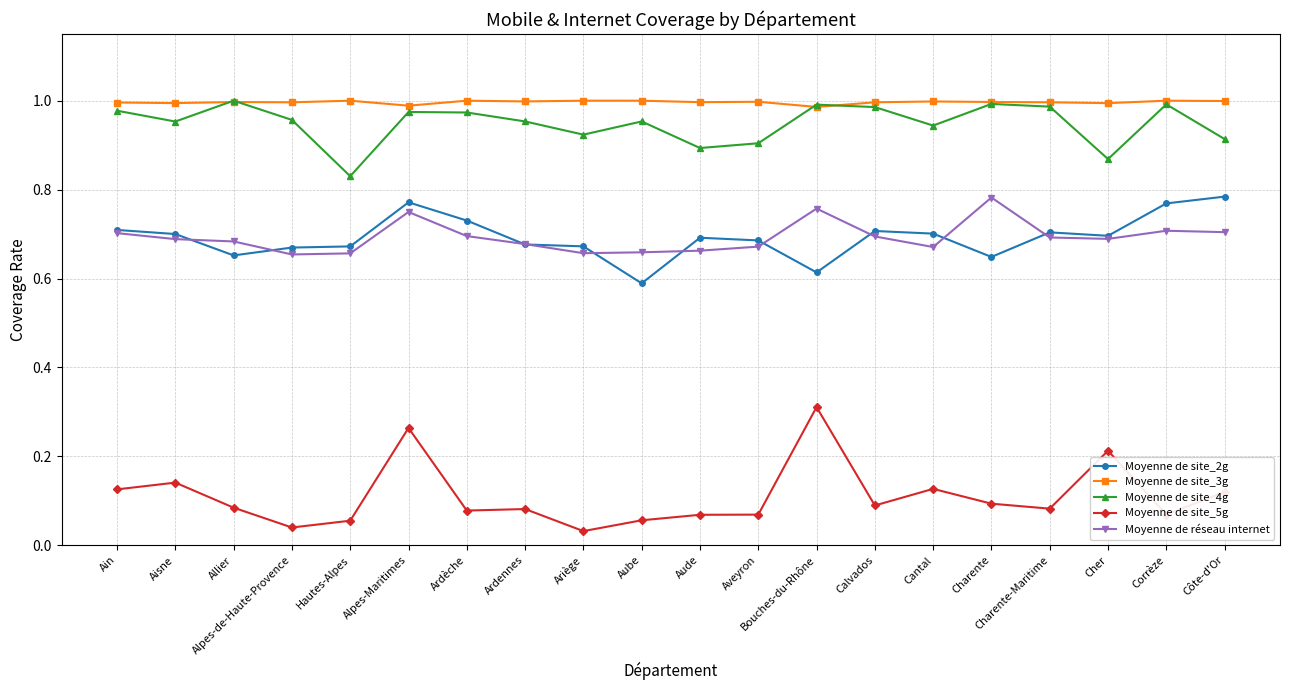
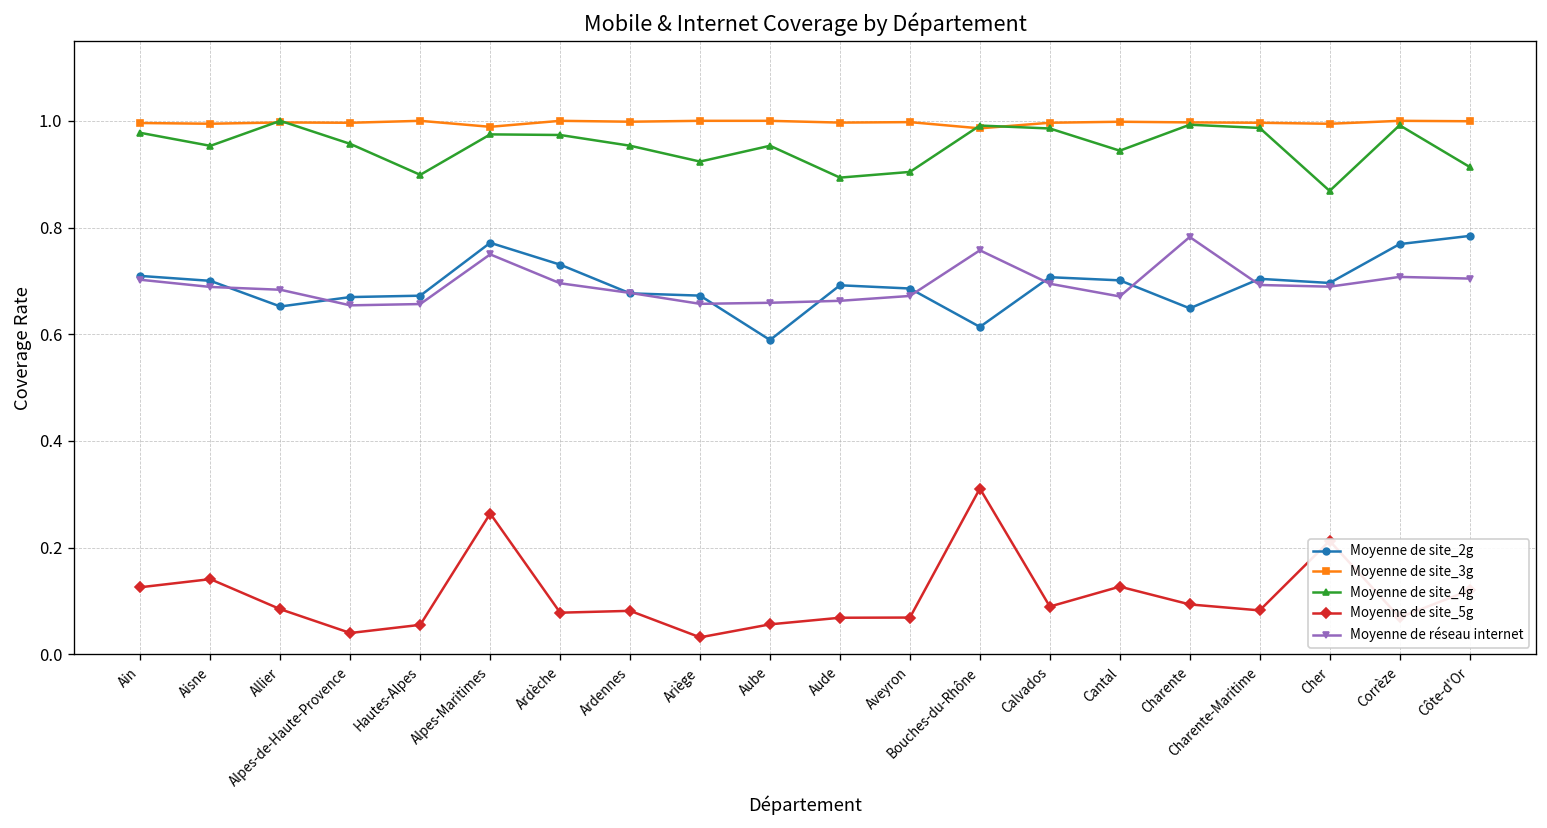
Moyenne de site_4g, Hautes-Alpes: 0.83 -> 0.90
